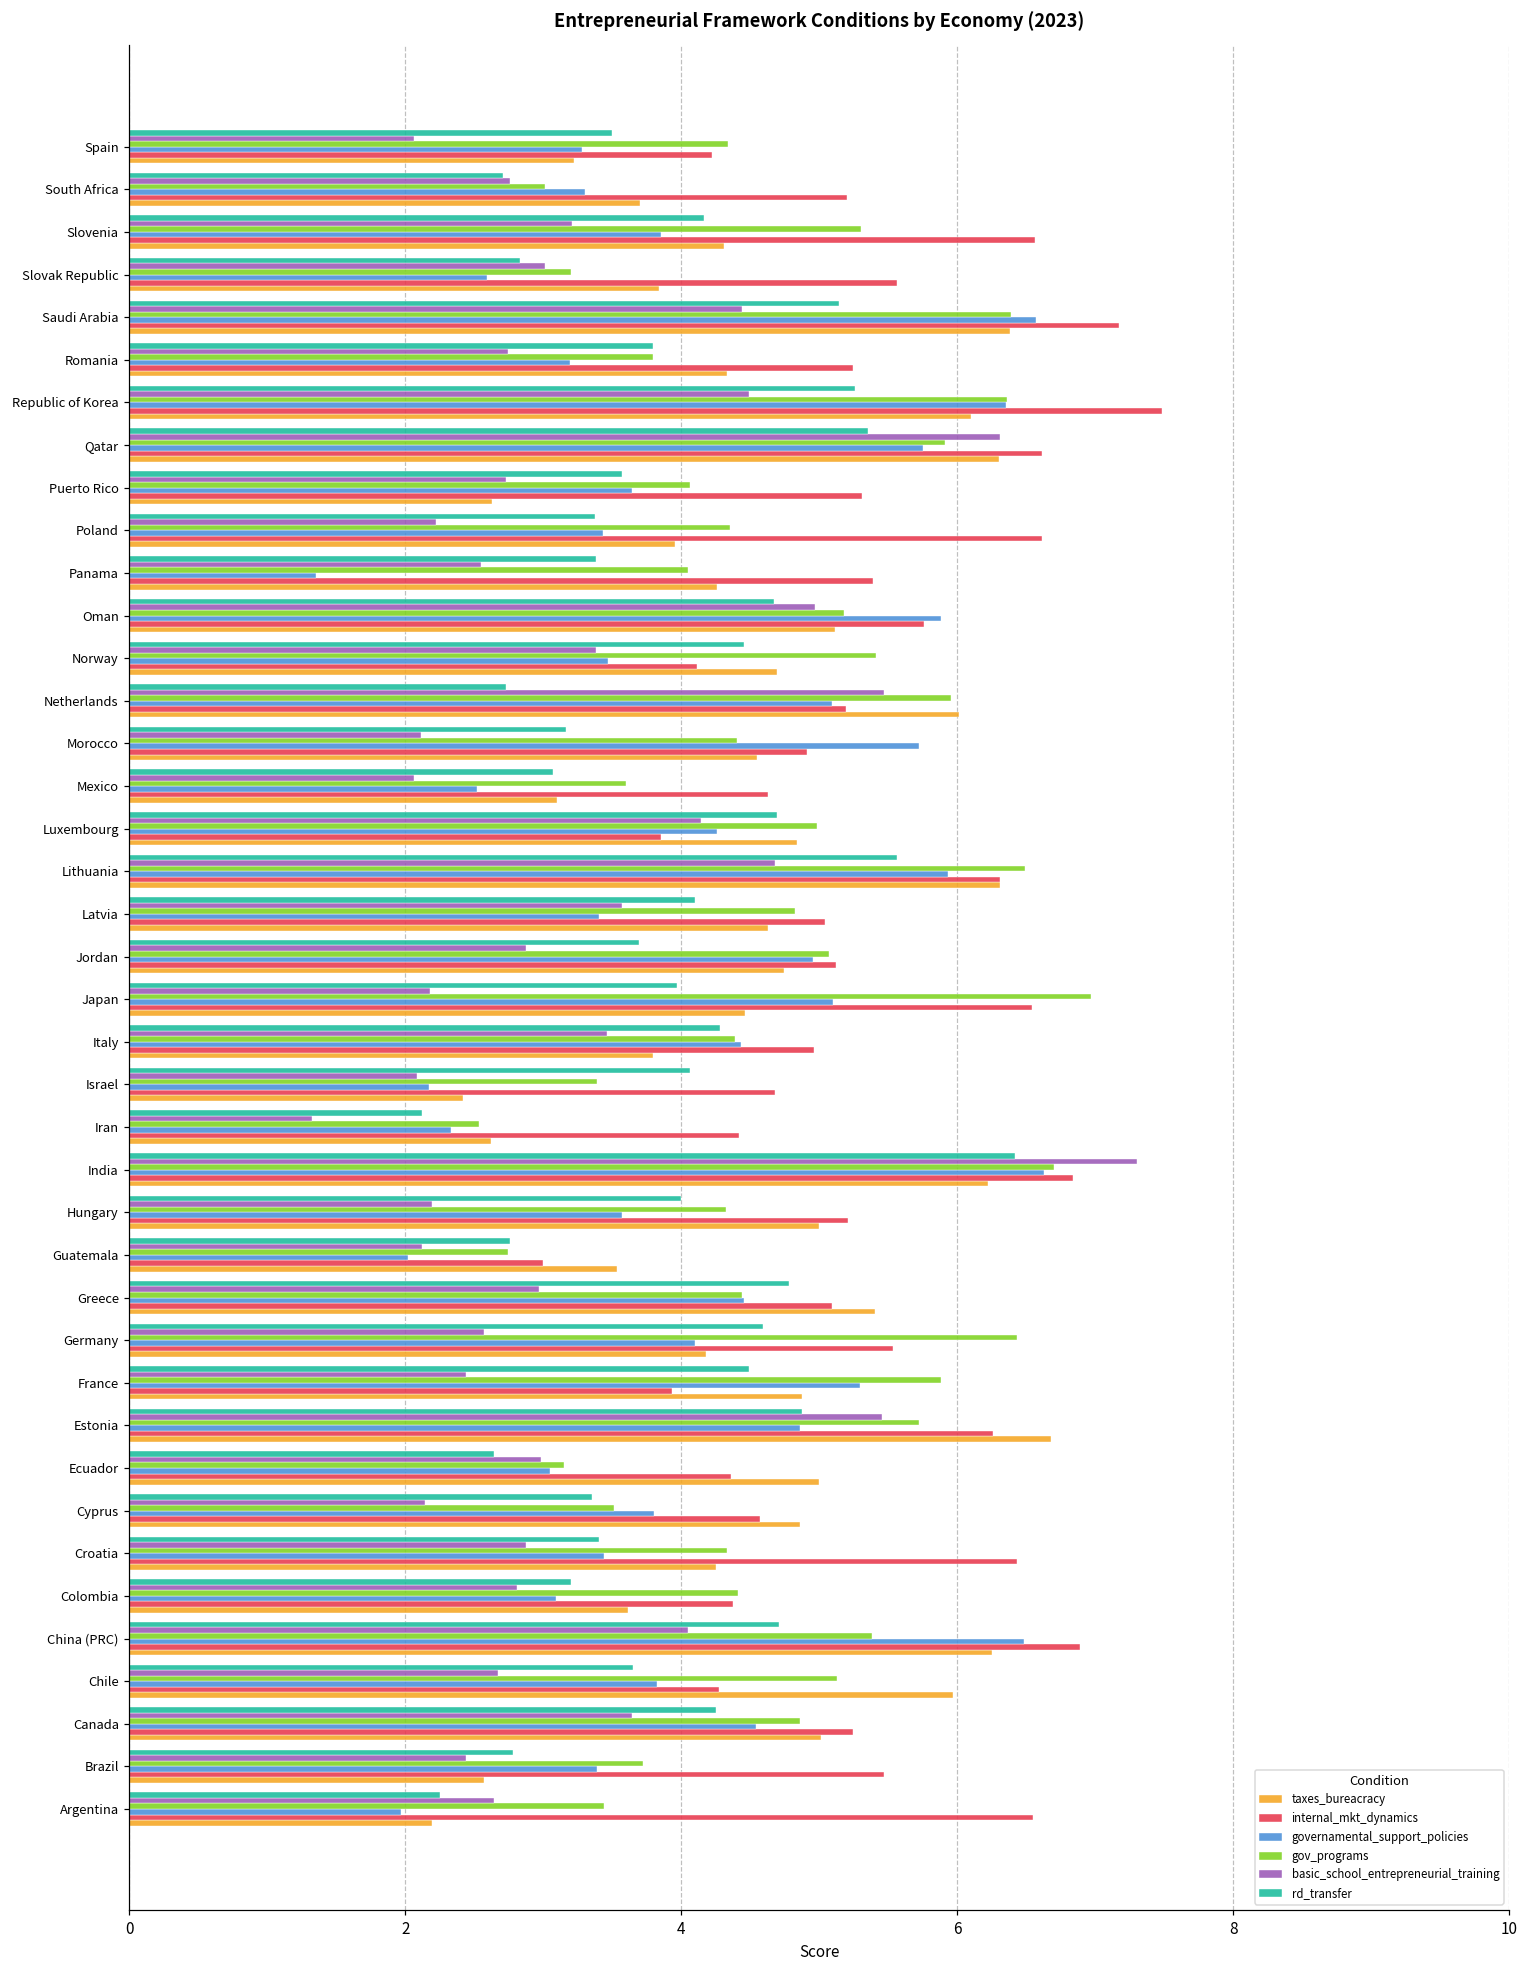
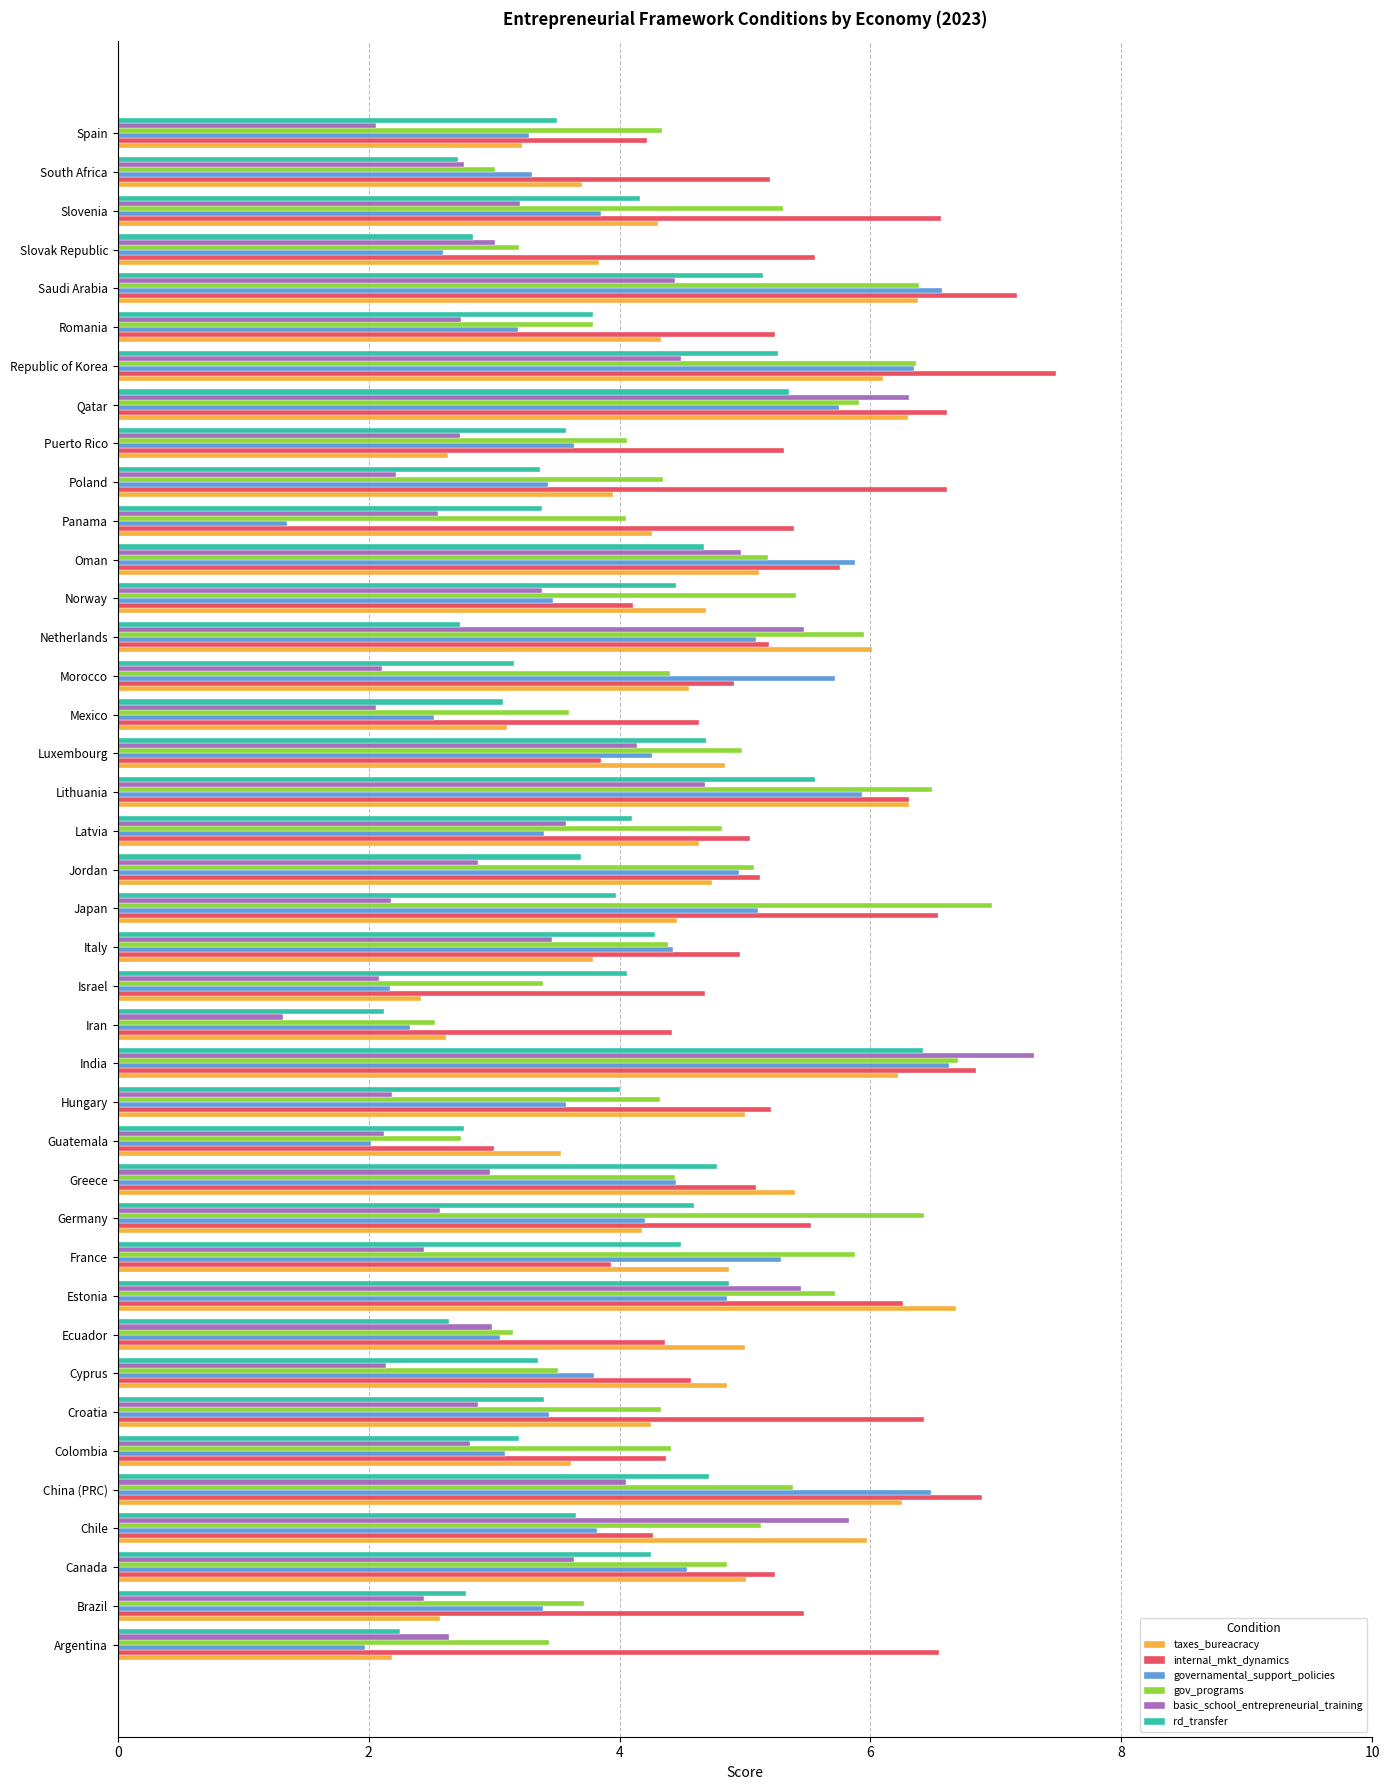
governamental_support_policies, Germany: 4.1 -> 4.2
basic_school_entrepreneurial_training, Chile: 2.67 -> 5.83
